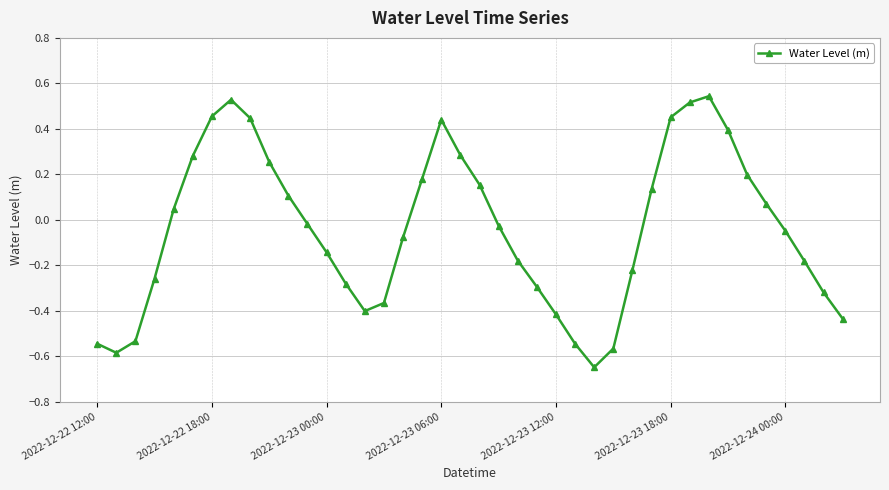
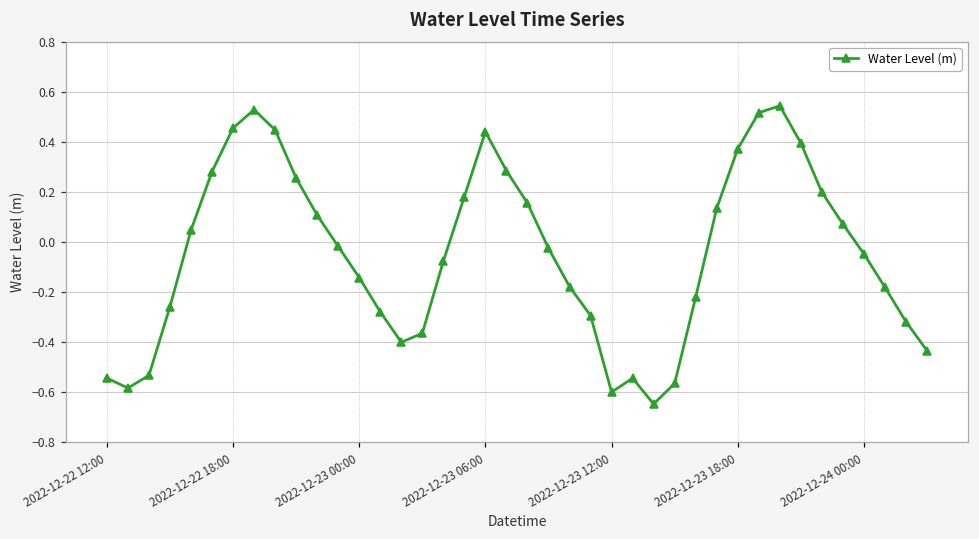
2022-12-23 12:00: -0.42 -> -0.60
2022-12-23 18:00: 0.45 -> 0.37
